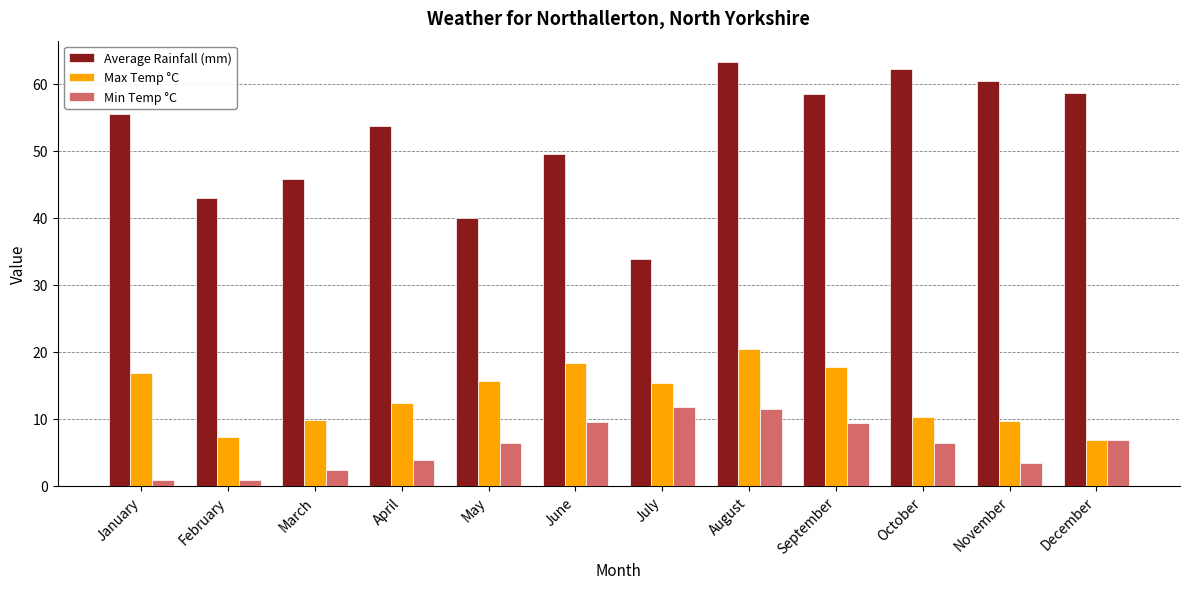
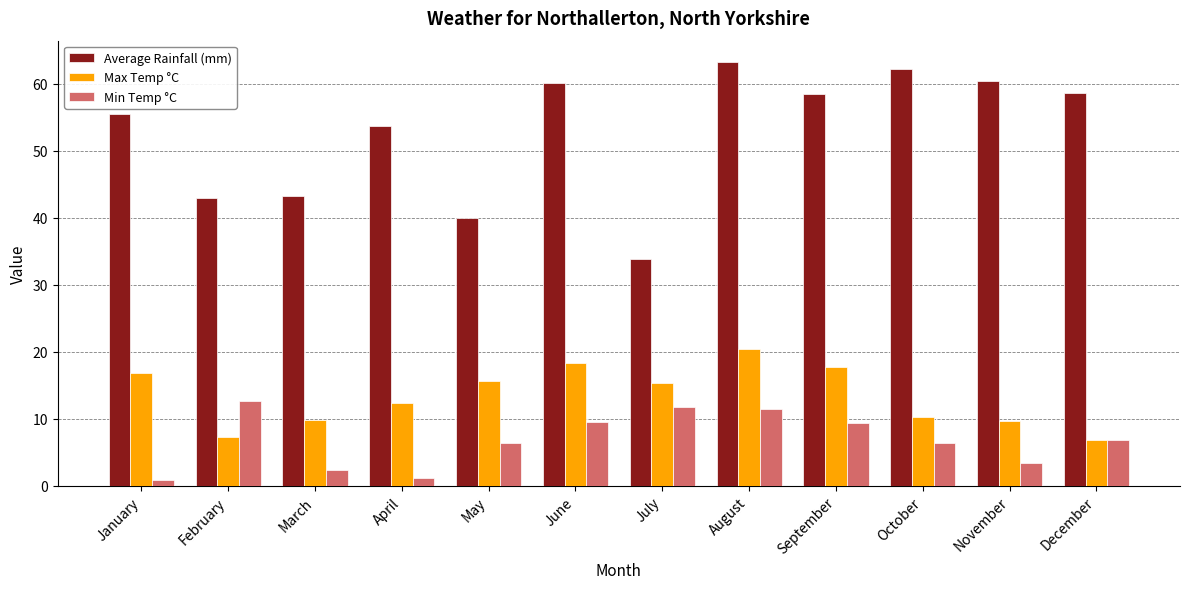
Min Temp °C, February: 1 -> 13
Average Rainfall (mm), March: 46 -> 43
Min Temp °C, April: 4 -> 1
Average Rainfall (mm), June: 50 -> 60
